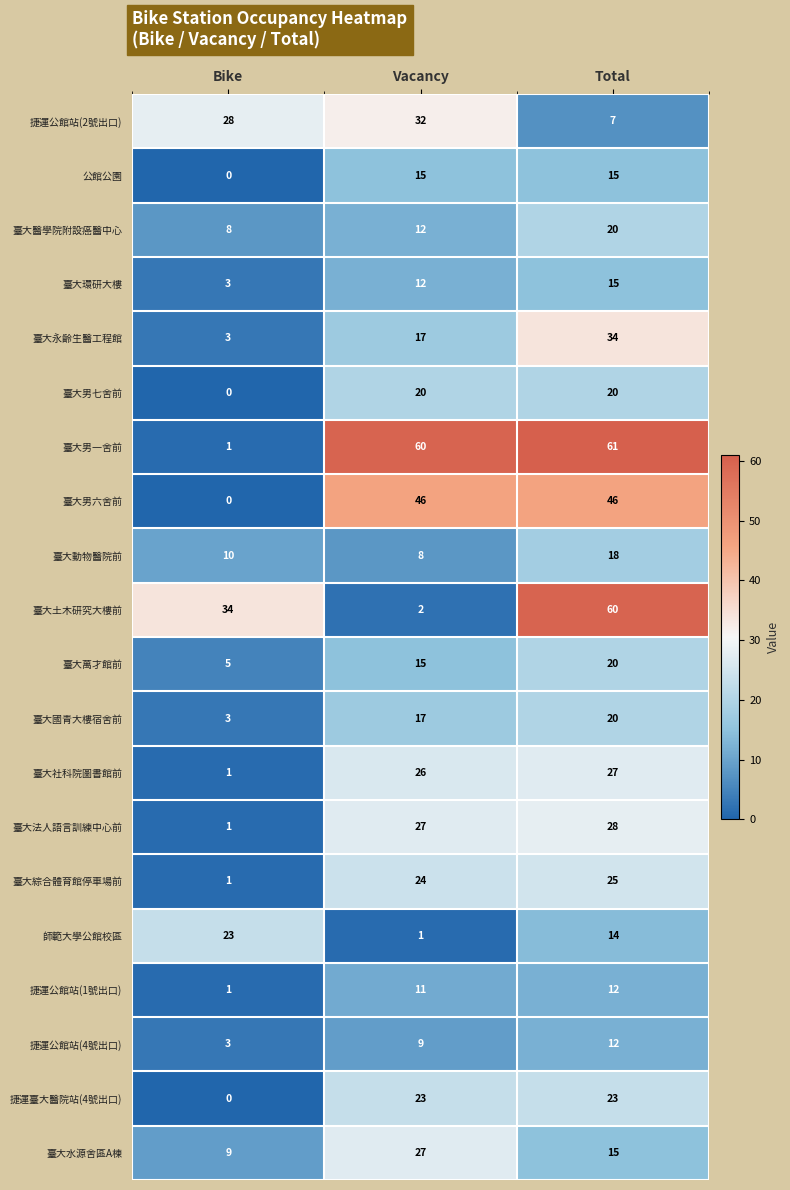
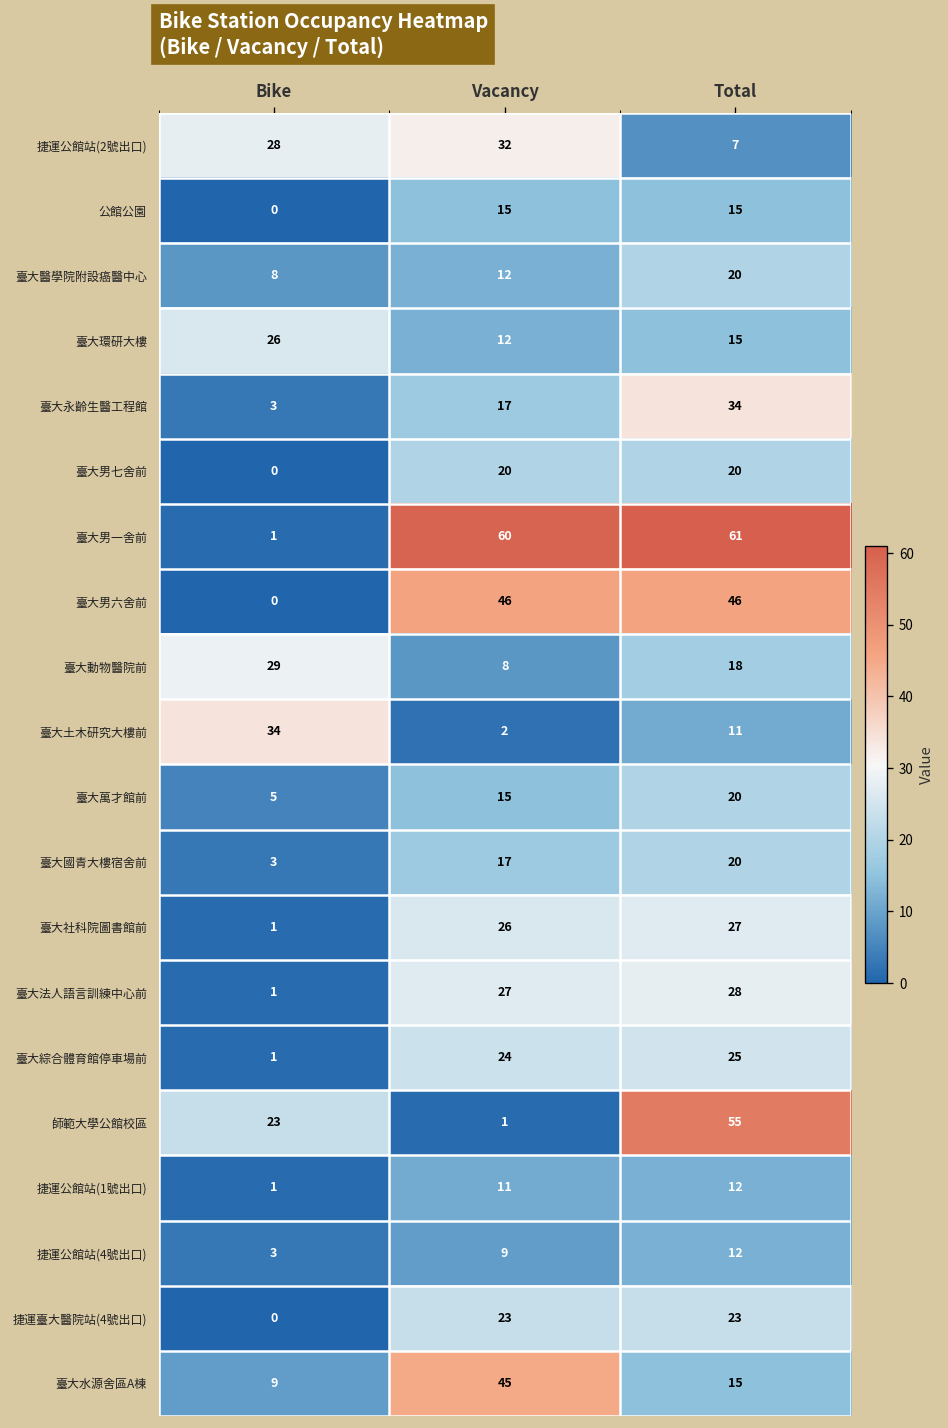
臺大環研大樓, Bike: 3 -> 26
臺大動物醫院前, Bike: 10 -> 29
臺大土木研究大樓前, Total: 60 -> 11
師範大學公館校區, Total: 14 -> 55
臺大水源舍區A棟, Vacancy: 27 -> 45
